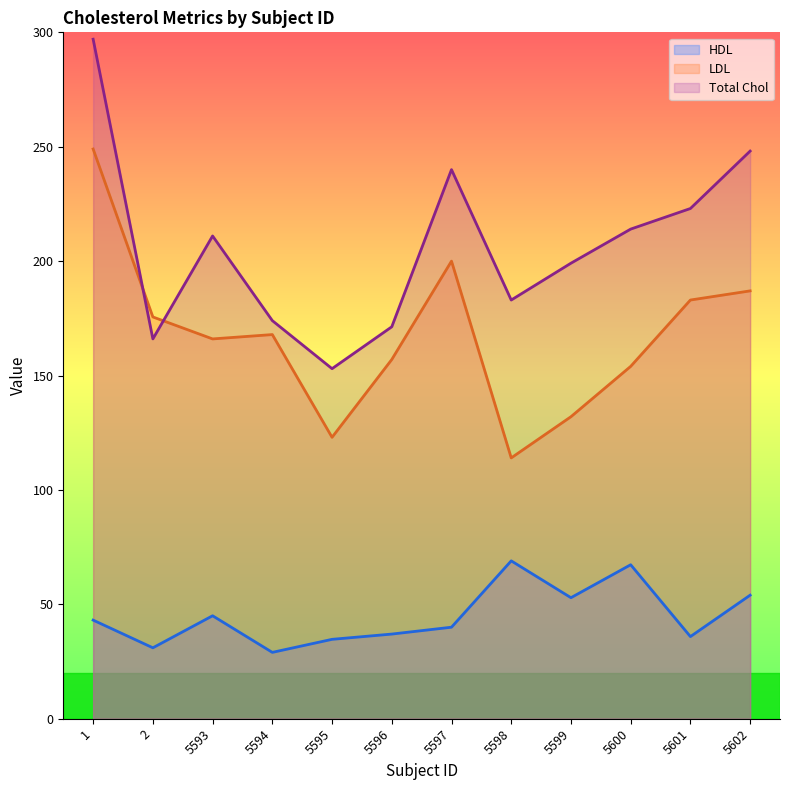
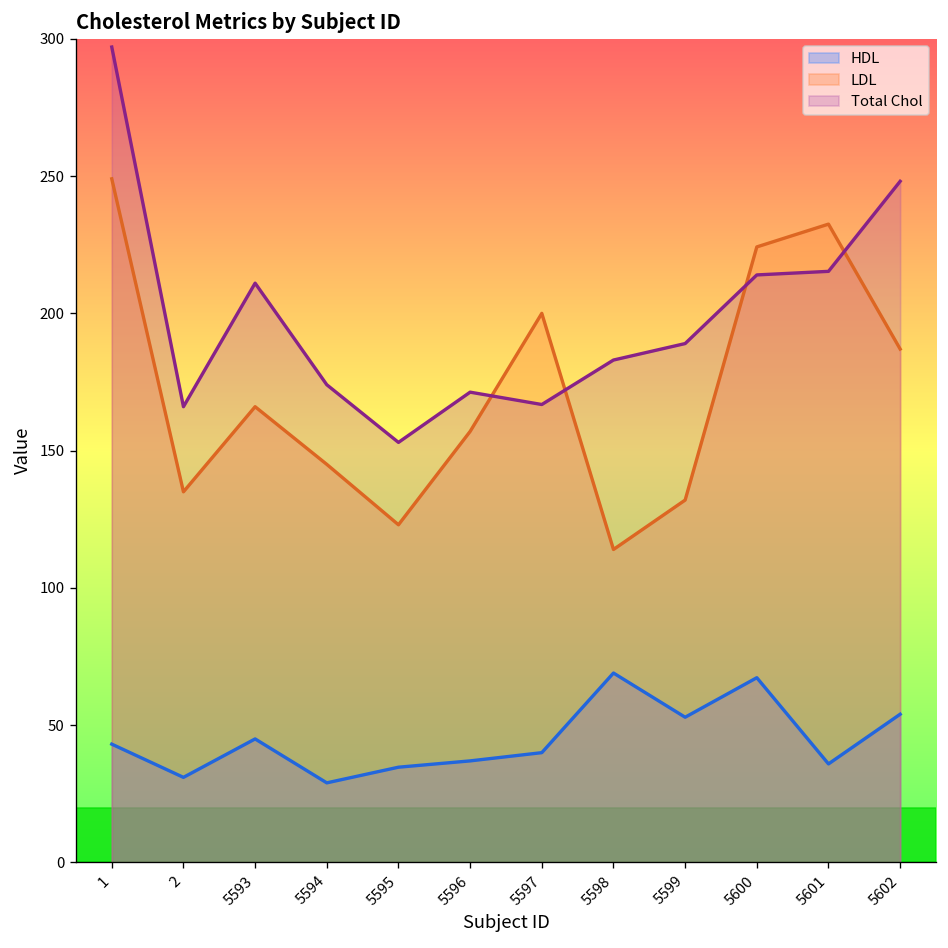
LDL, 2: 176 -> 135
LDL, 5594: 168 -> 145
Total Chol, 5597: 240 -> 167
Total Chol, 5599: 199 -> 189
LDL, 5600: 154 -> 224
LDL, 5601: 183 -> 233
Total Chol, 5601: 223 -> 215
